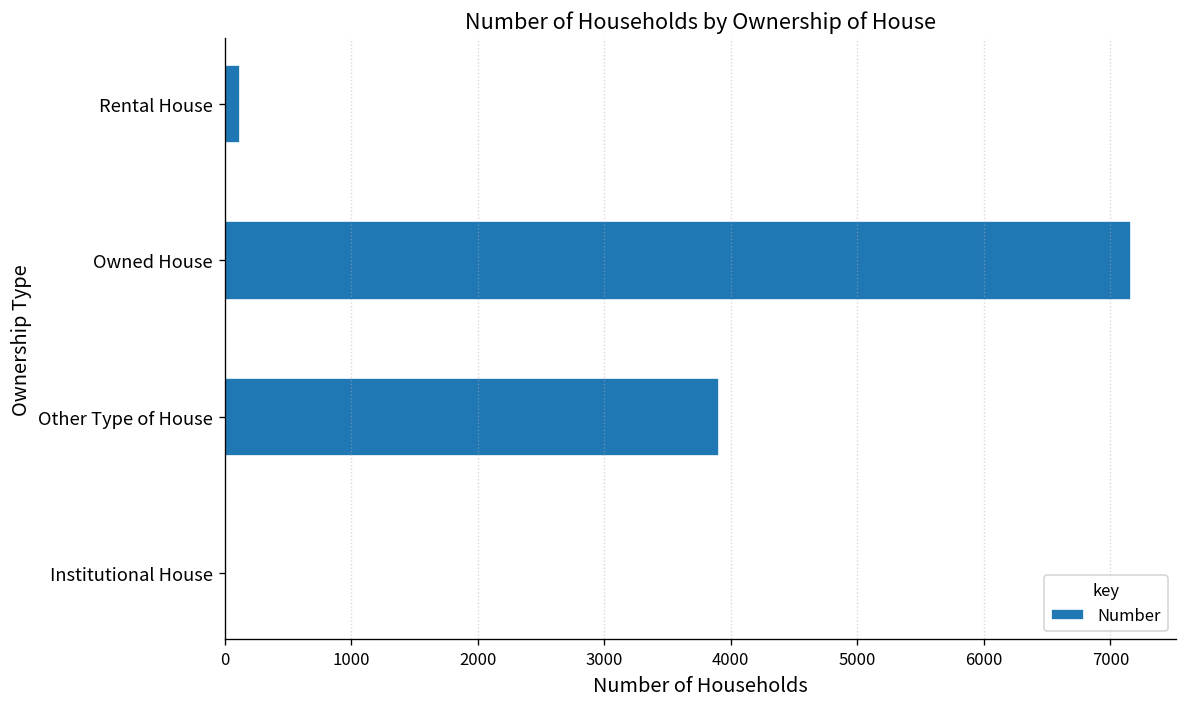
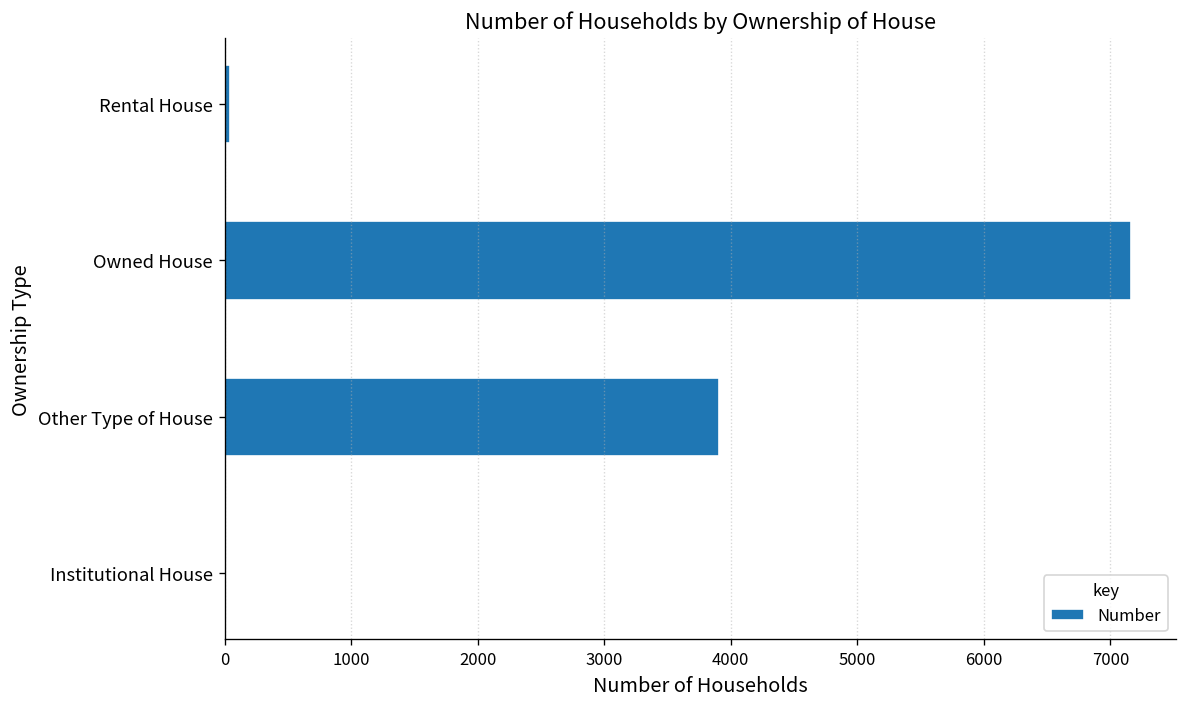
Rental House: 120 -> 40
